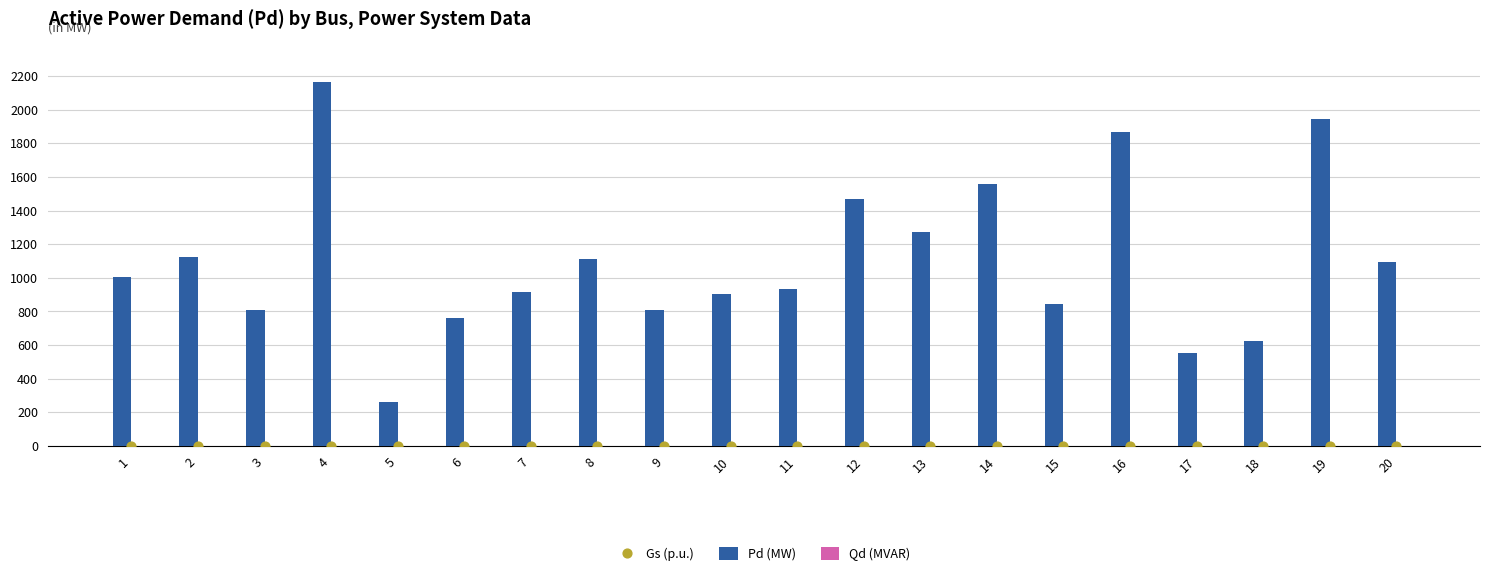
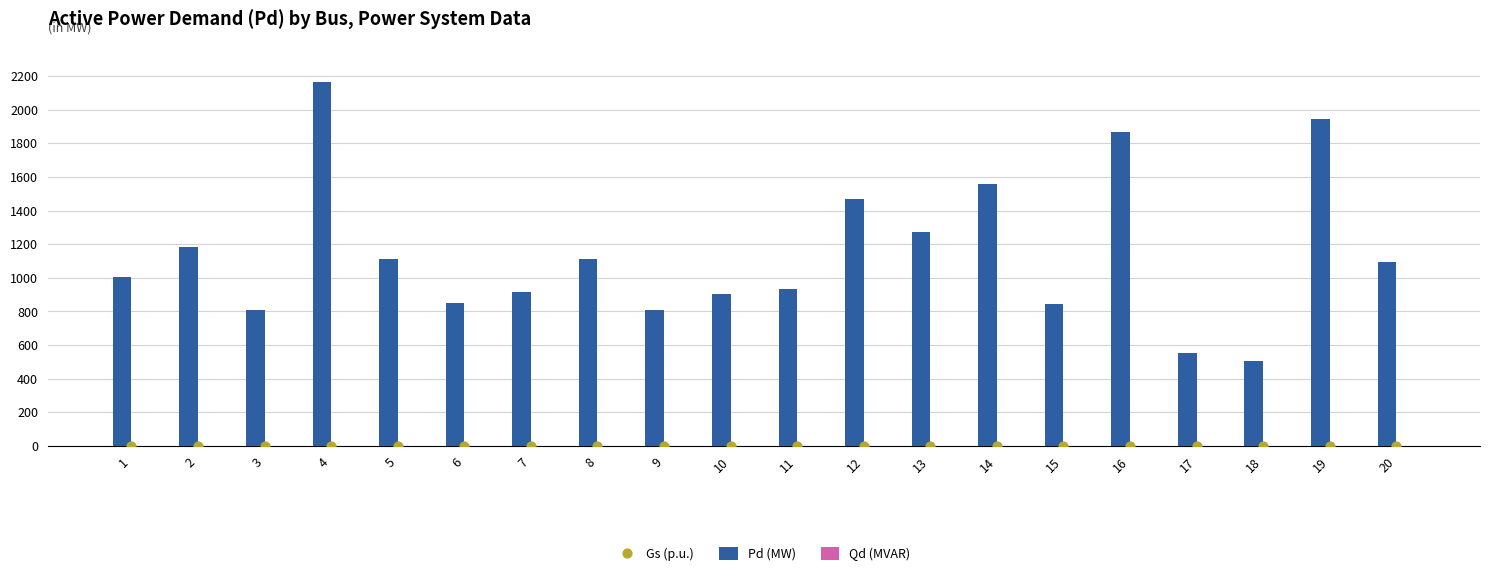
Pd (MW), 2: 1120 -> 1180
Pd (MW), 5: 260 -> 1110
Pd (MW), 6: 760 -> 850
Pd (MW), 18: 630 -> 500
